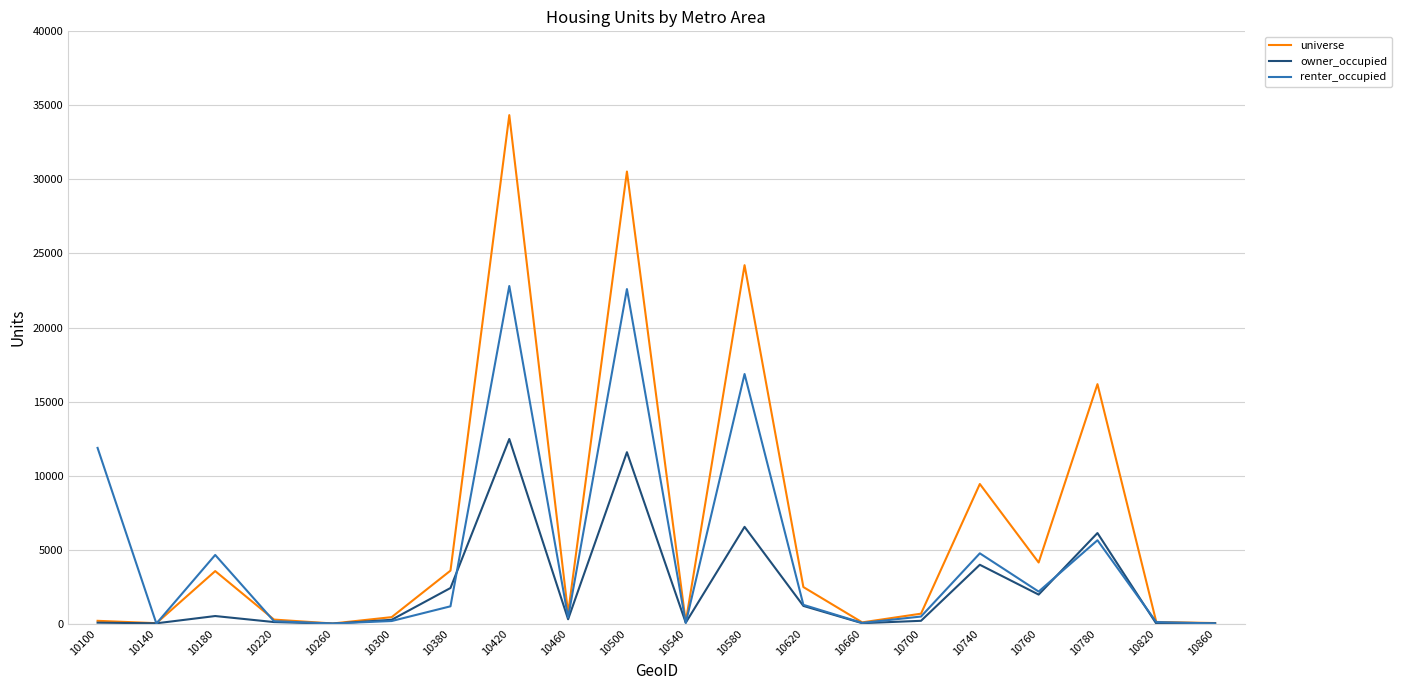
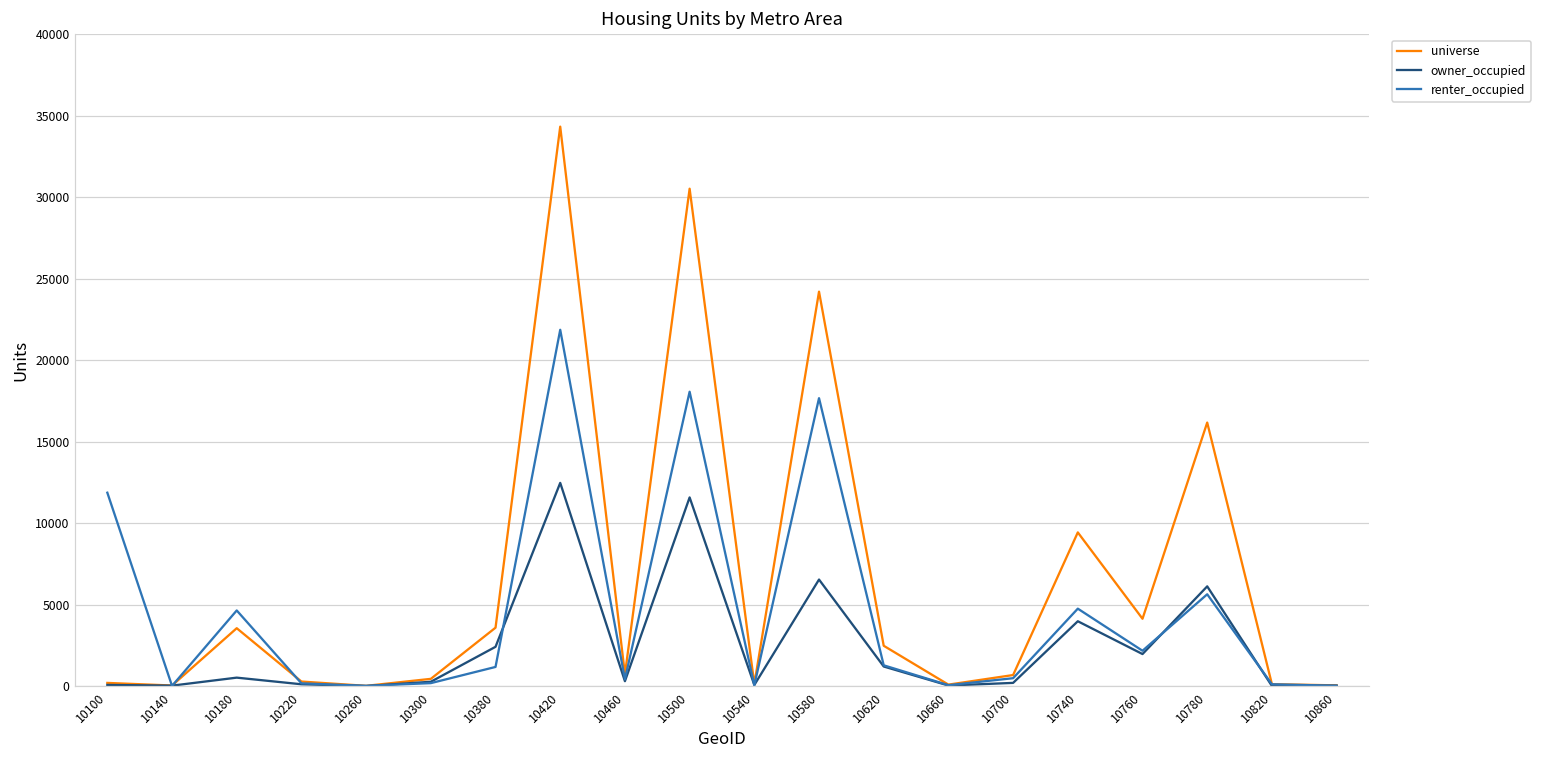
renter_occupied, 10420: 22800 -> 21900
renter_occupied, 10500: 22600 -> 18100
renter_occupied, 10580: 16900 -> 17700
